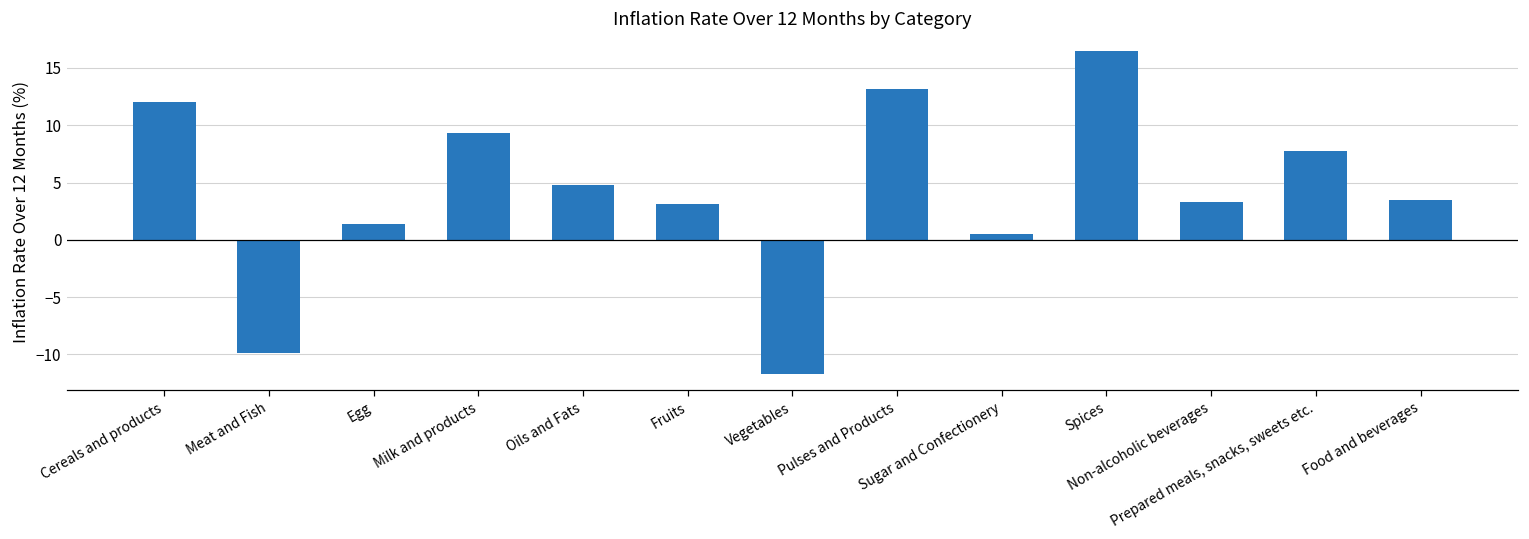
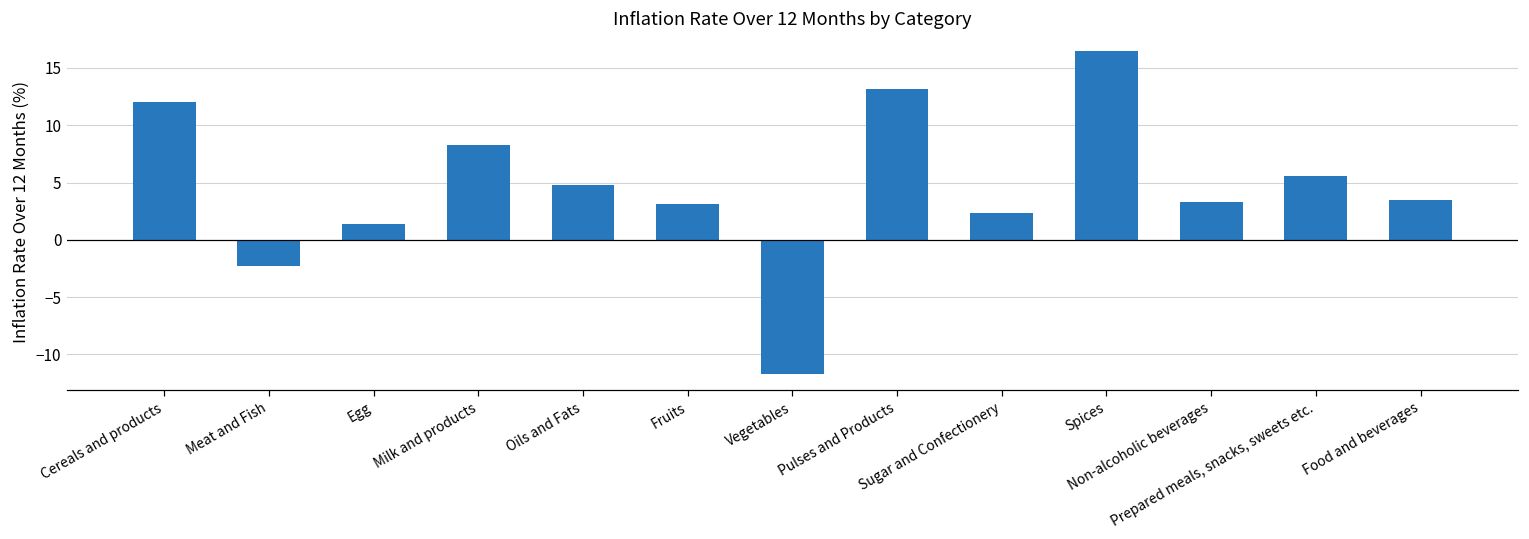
Meat and Fish: -9.9 -> -2.3
Milk and products: 9.4 -> 8.3
Sugar and Confectionery: 0.5 -> 2.3
Prepared meals, snacks, sweets etc.: 7.7 -> 5.6
